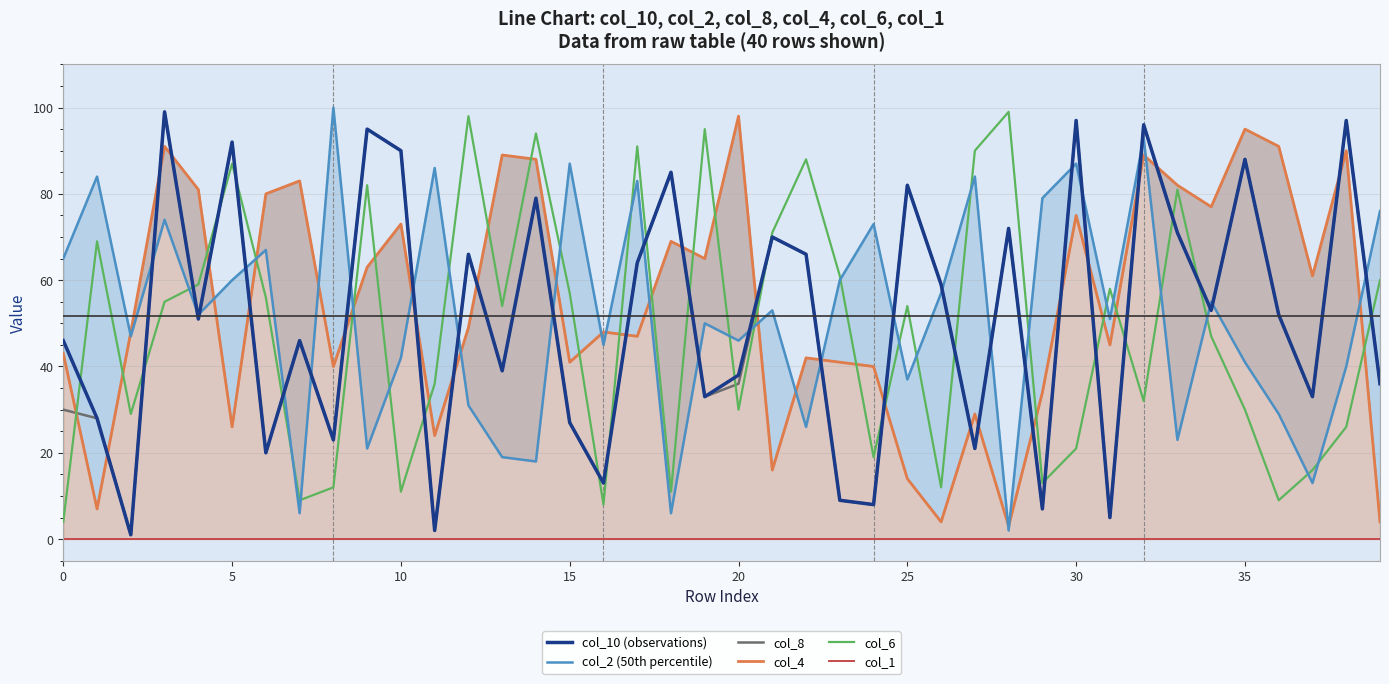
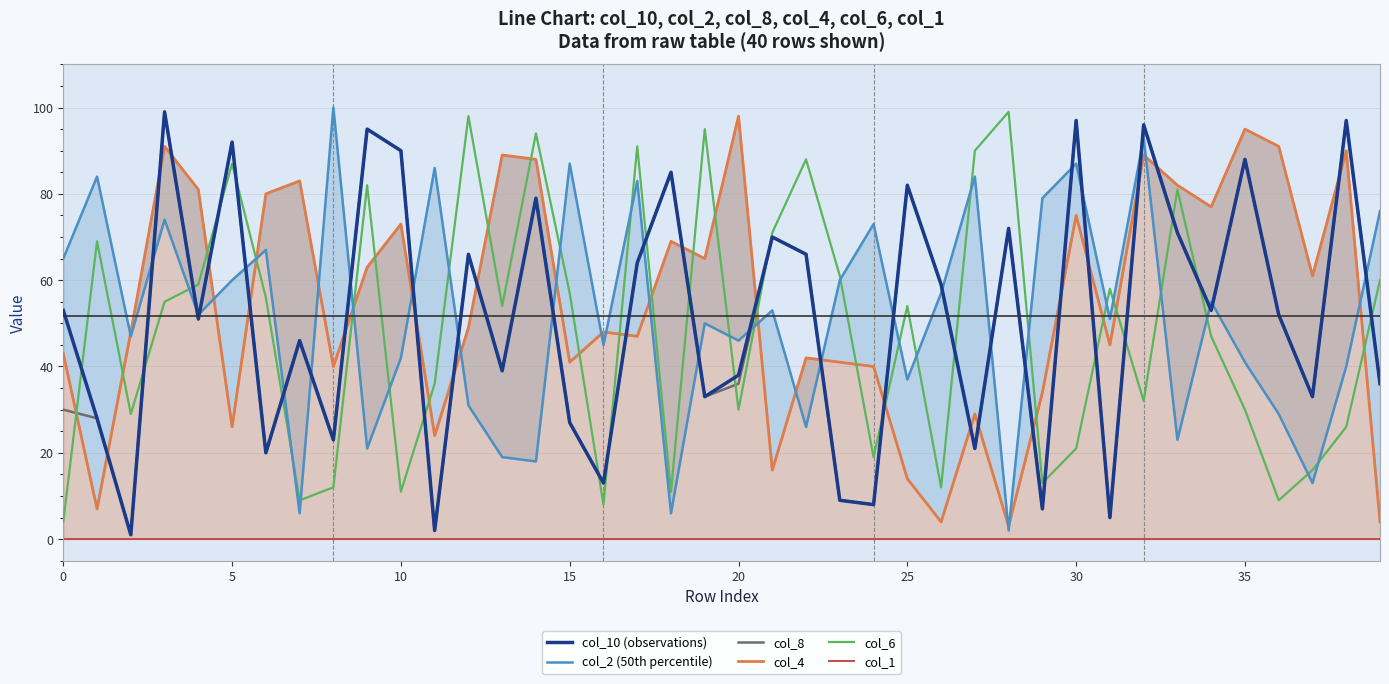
col_10 (observations), 0: 46 -> 53
